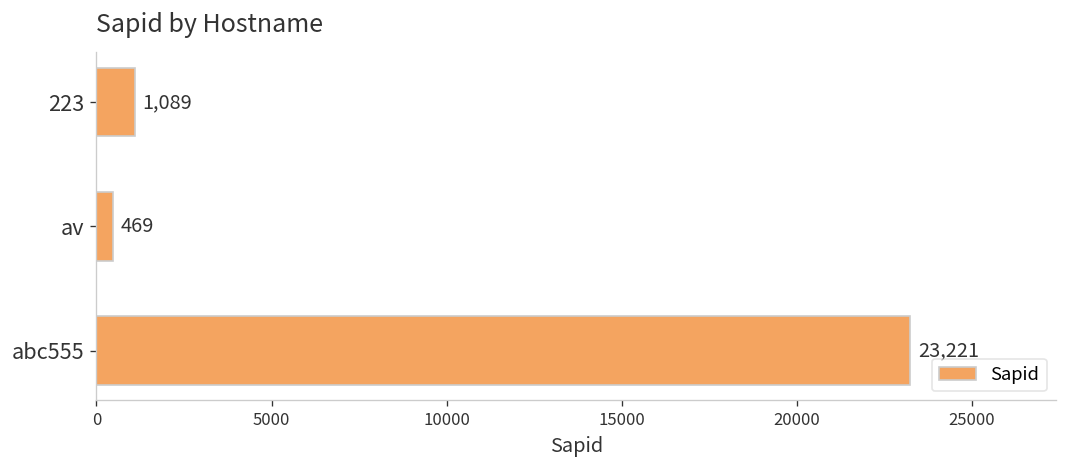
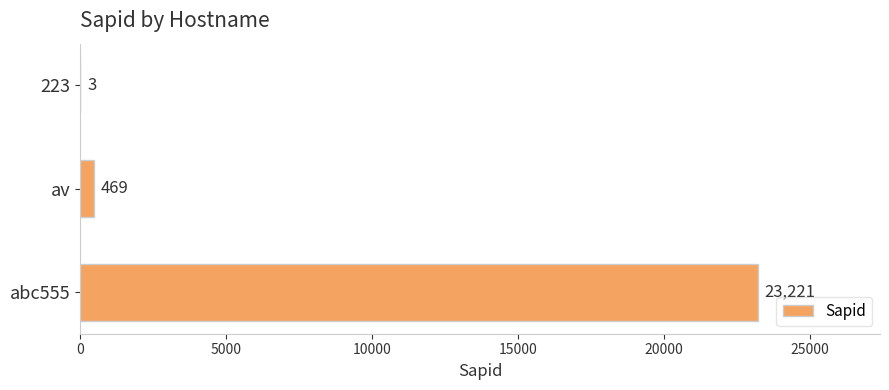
223: 1,089 -> 3
